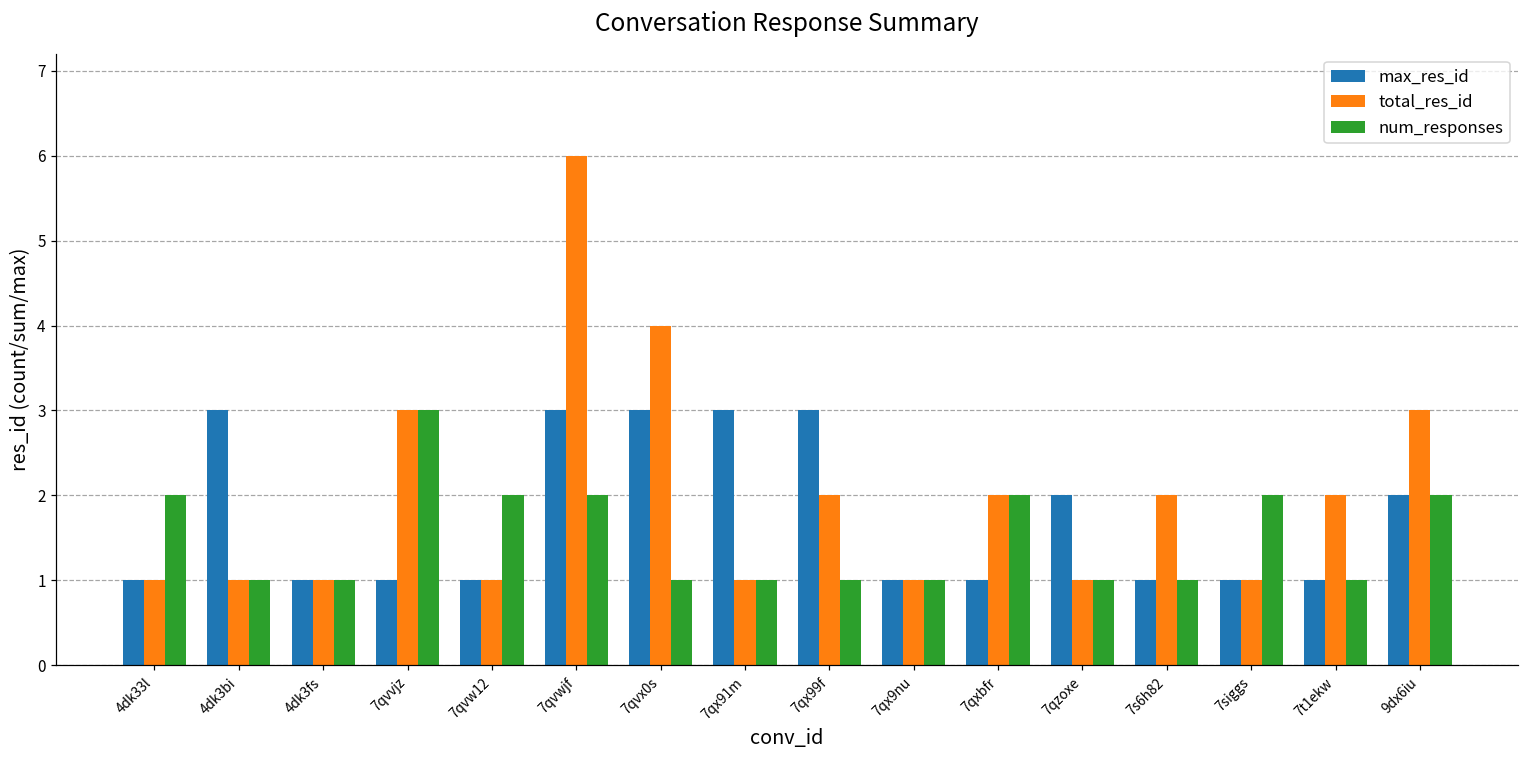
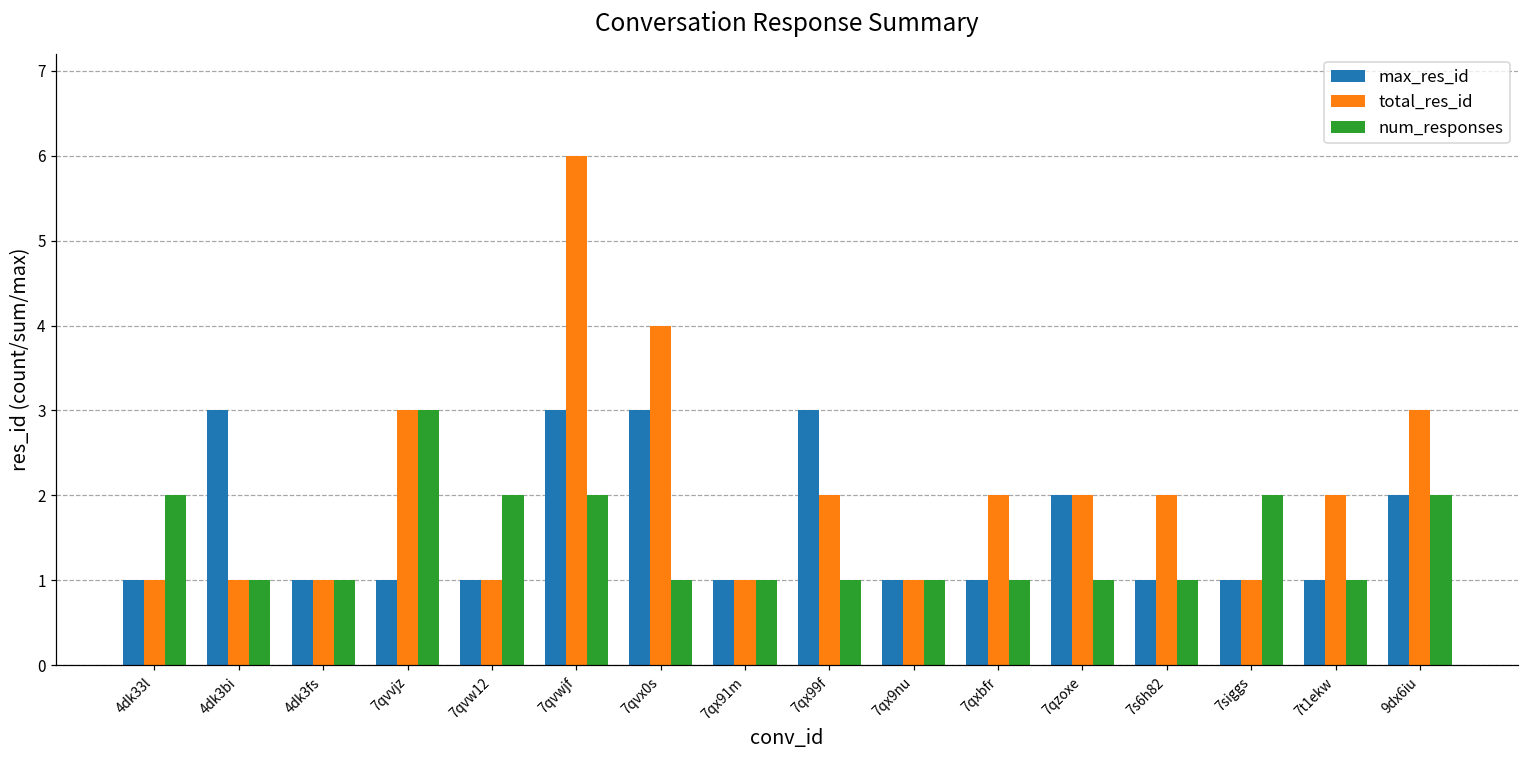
max_res_id, 7qx91m: 3 -> 1
num_responses, 7qxbfr: 2 -> 1
total_res_id, 7qzoxe: 1 -> 2
